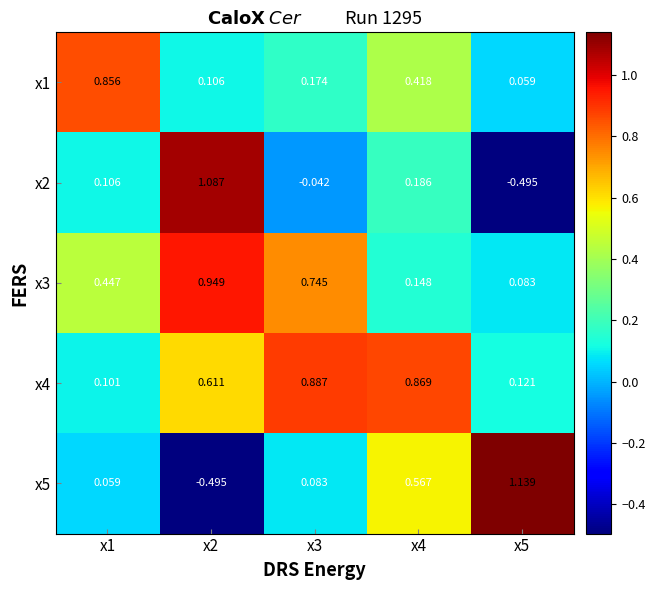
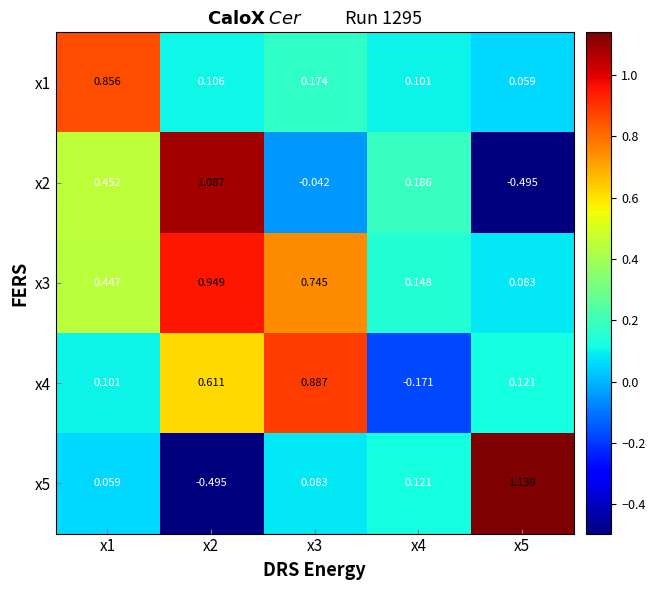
x1, x4: 0.418 -> 0.101
x2, x1: 0.106 -> 0.452
x4, x4: 0.869 -> -0.171
x5, x4: 0.567 -> 0.121
